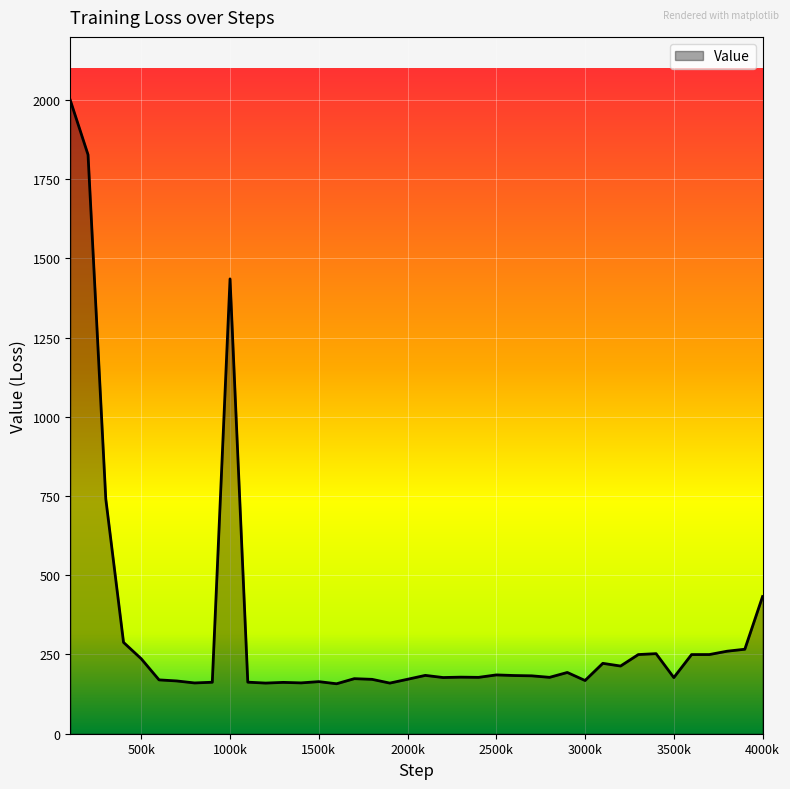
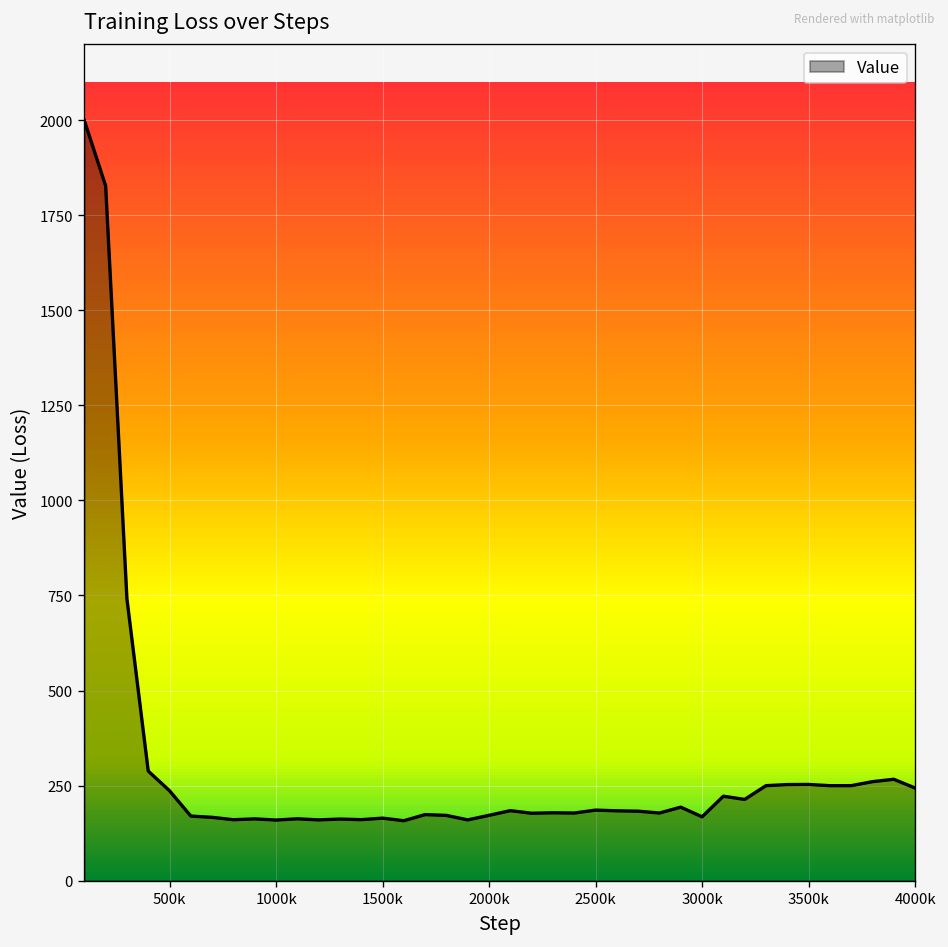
1000k: 1440 -> 160
3500k: 180 -> 250
4000k: 430 -> 240
